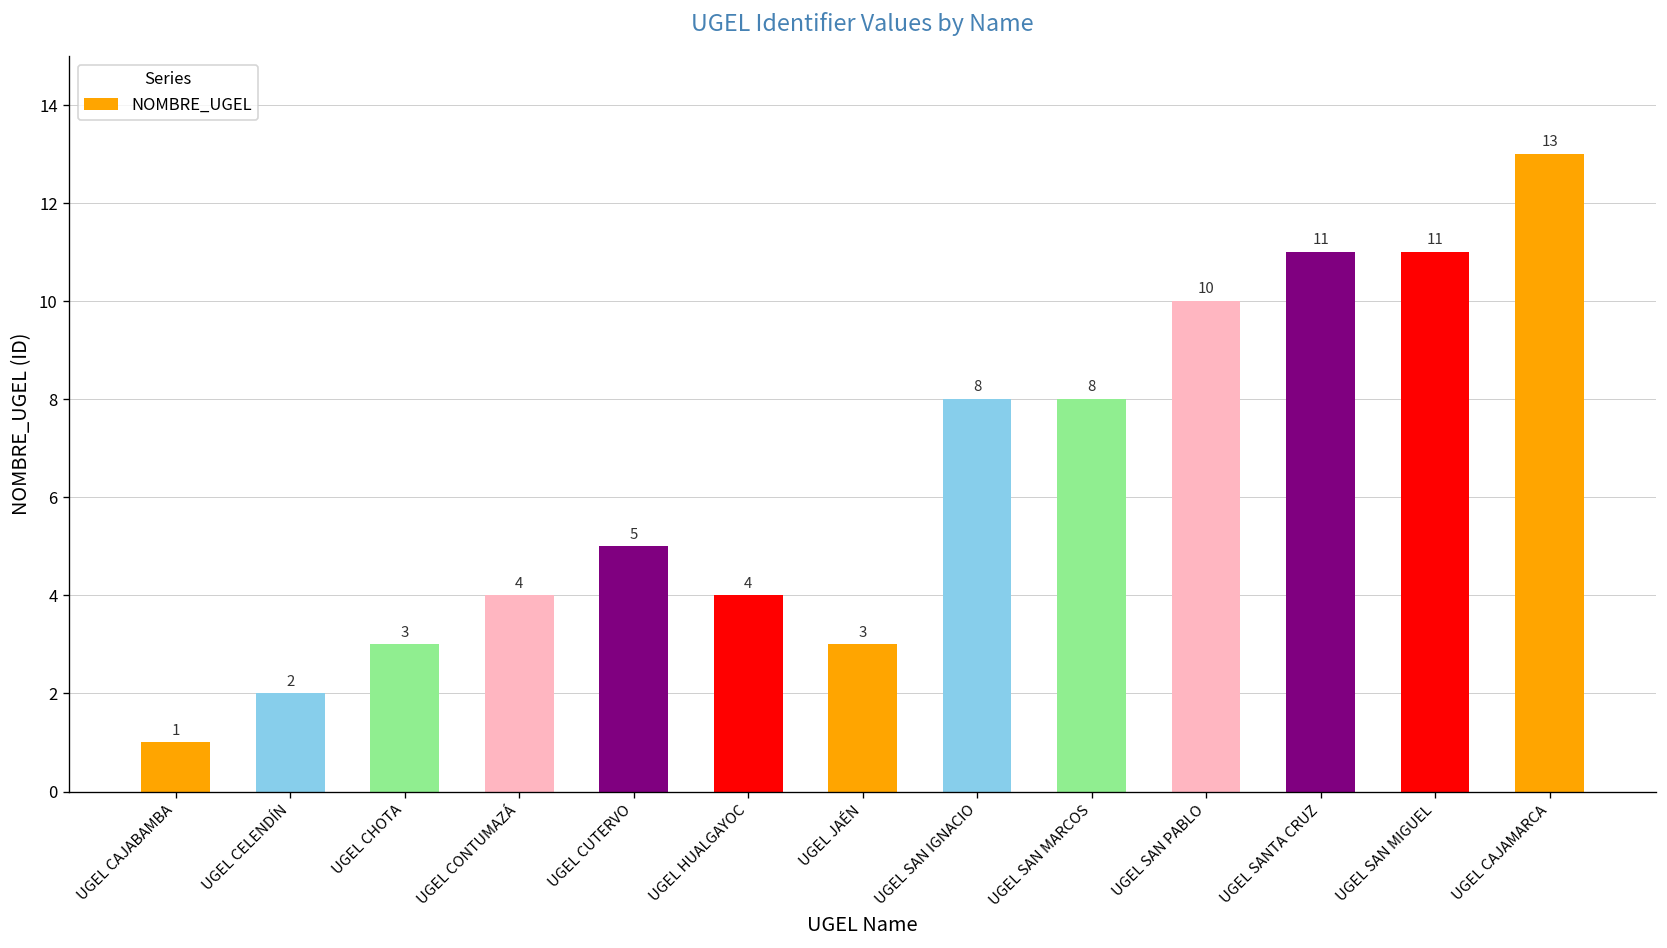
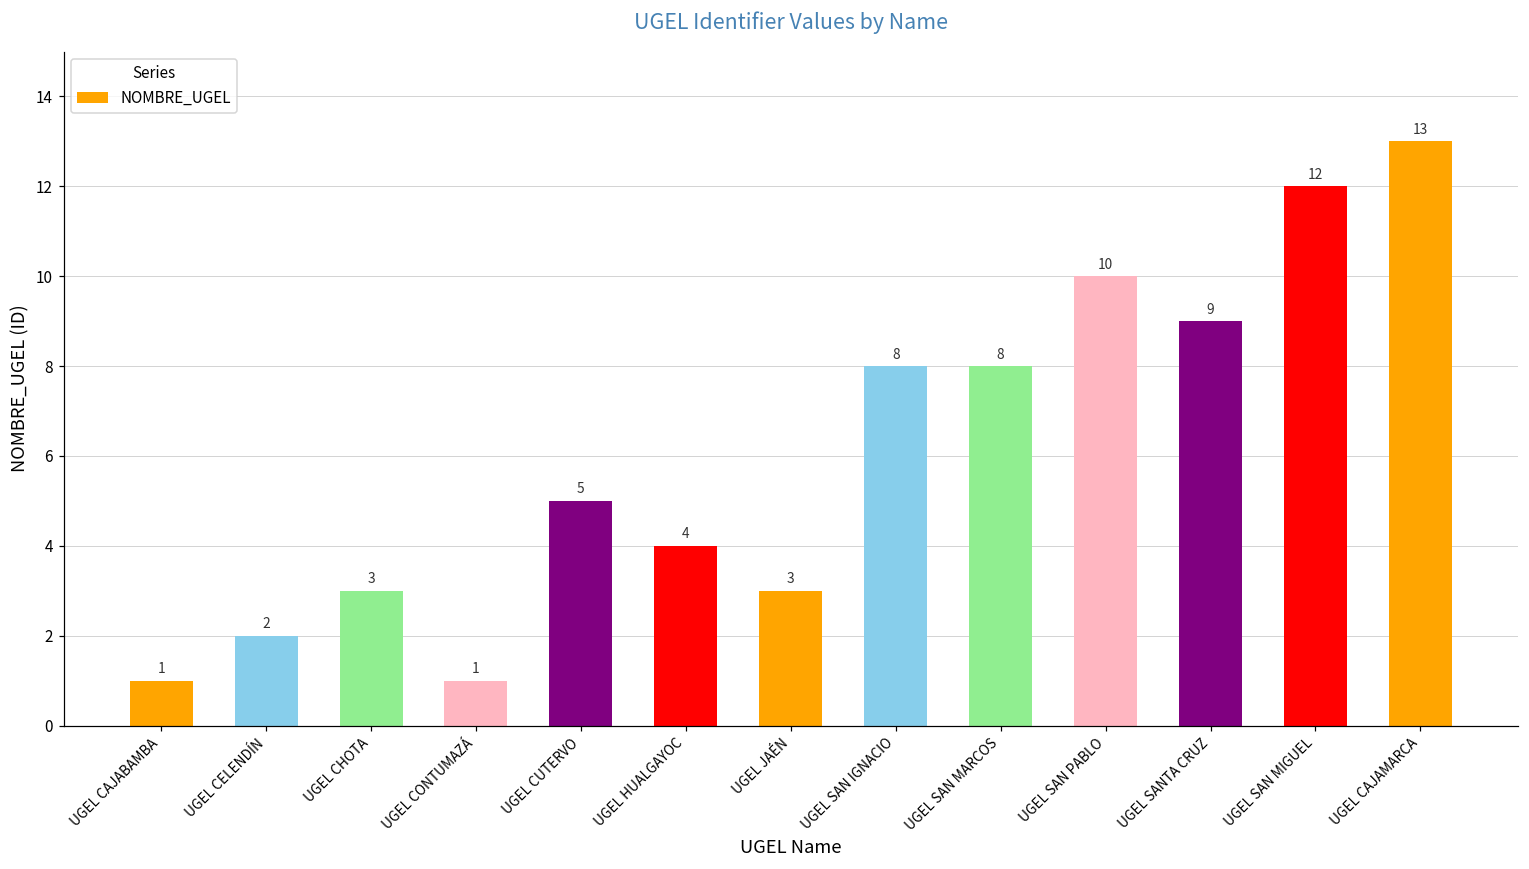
UGEL CONTUMAZÁ: 4 -> 1
UGEL SANTA CRUZ: 11 -> 9
UGEL SAN MIGUEL: 11 -> 12
